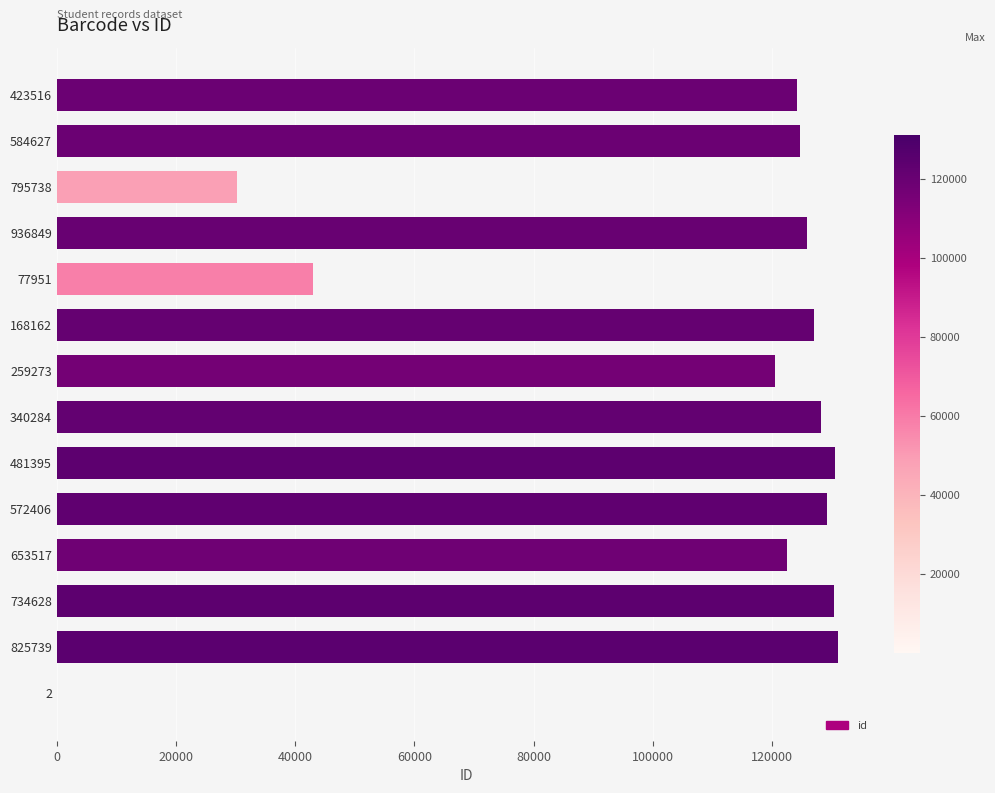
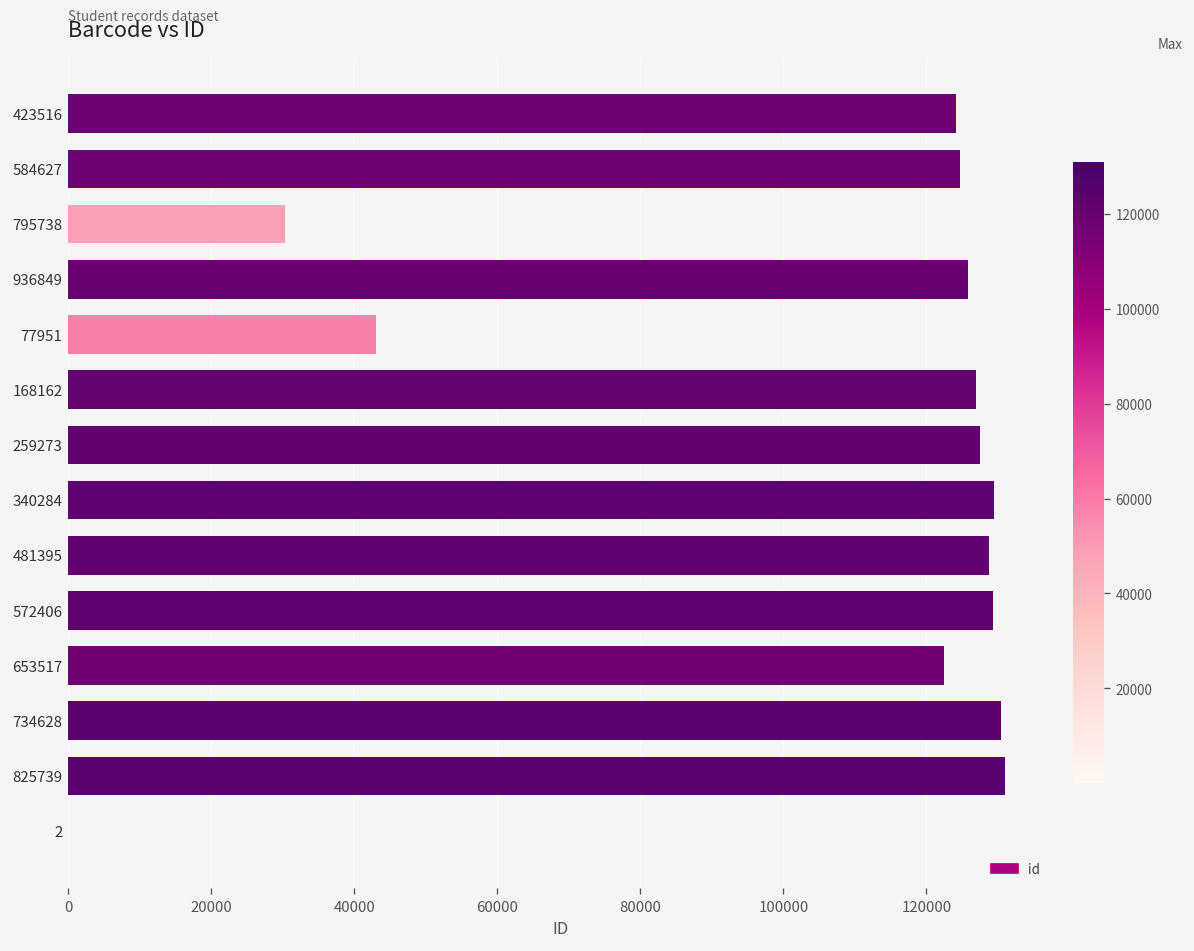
259273: 121000 -> 128000
340284: 128000 -> 129000
481395: 130000 -> 129000
